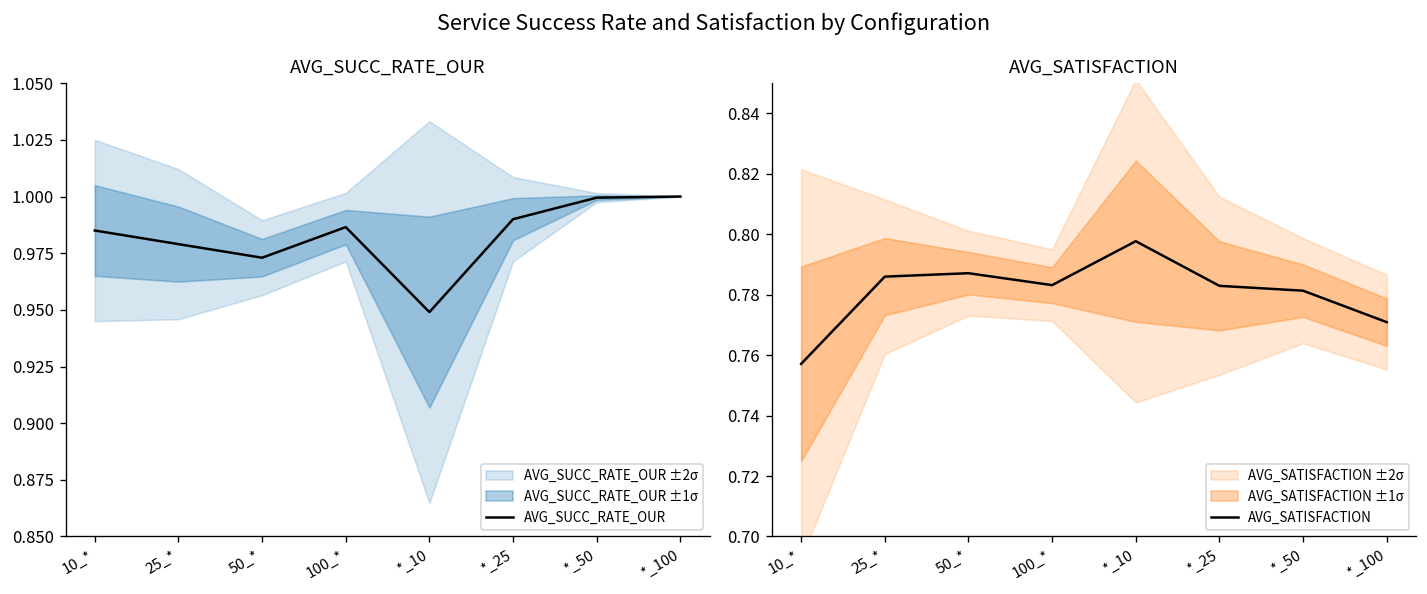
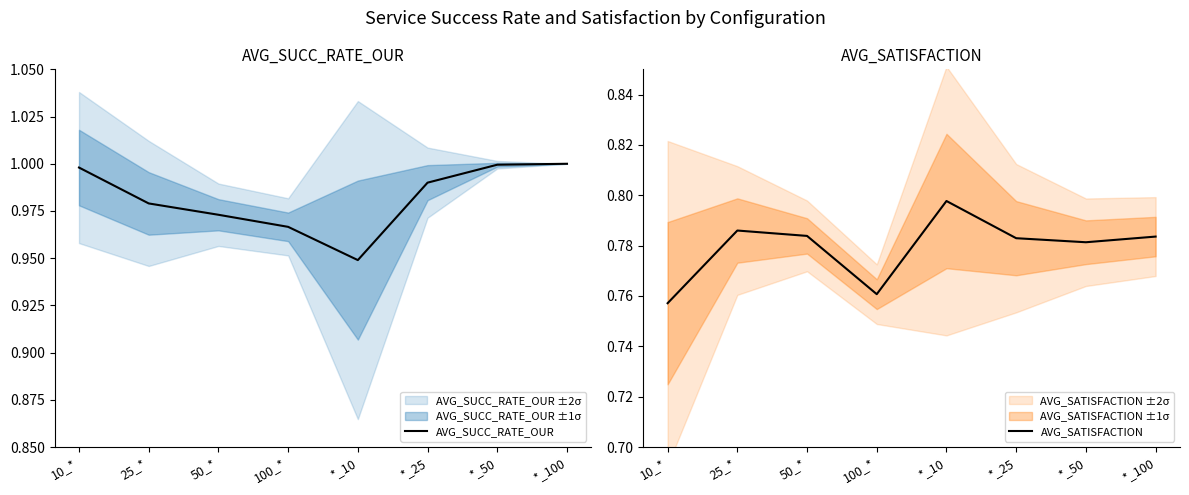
AVG_SUCC_RATE_OUR, AVG_SUCC_RATE_OUR, 10_*: 0.985 -> 0.998
AVG_SUCC_RATE_OUR, AVG_SUCC_RATE_OUR, 100_*: 0.987 -> 0.967
AVG_SATISFACTION, AVG_SATISFACTION, 50_*: 0.787 -> 0.784
AVG_SATISFACTION, AVG_SATISFACTION, 100_*: 0.783 -> 0.761
AVG_SATISFACTION, AVG_SATISFACTION, *_100: 0.771 -> 0.784
